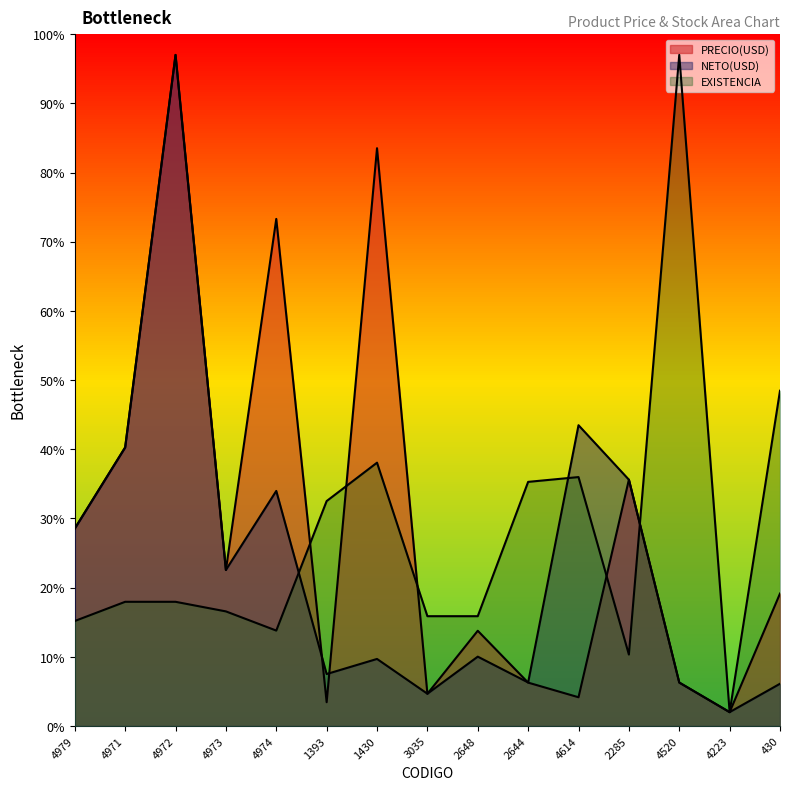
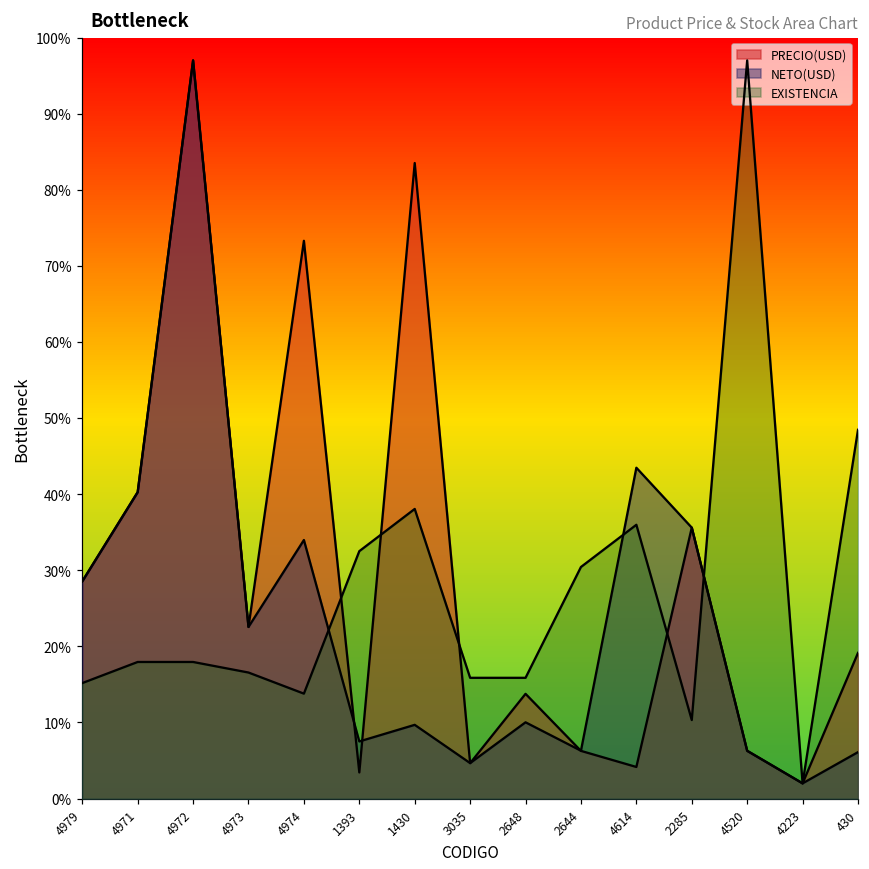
EXISTENCIA, 2644: 35% -> 30%
